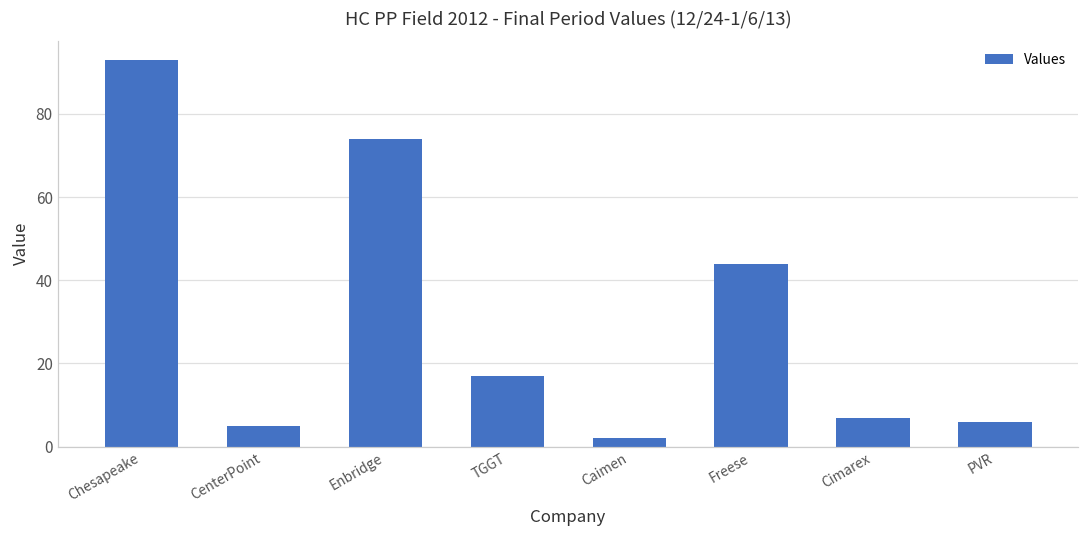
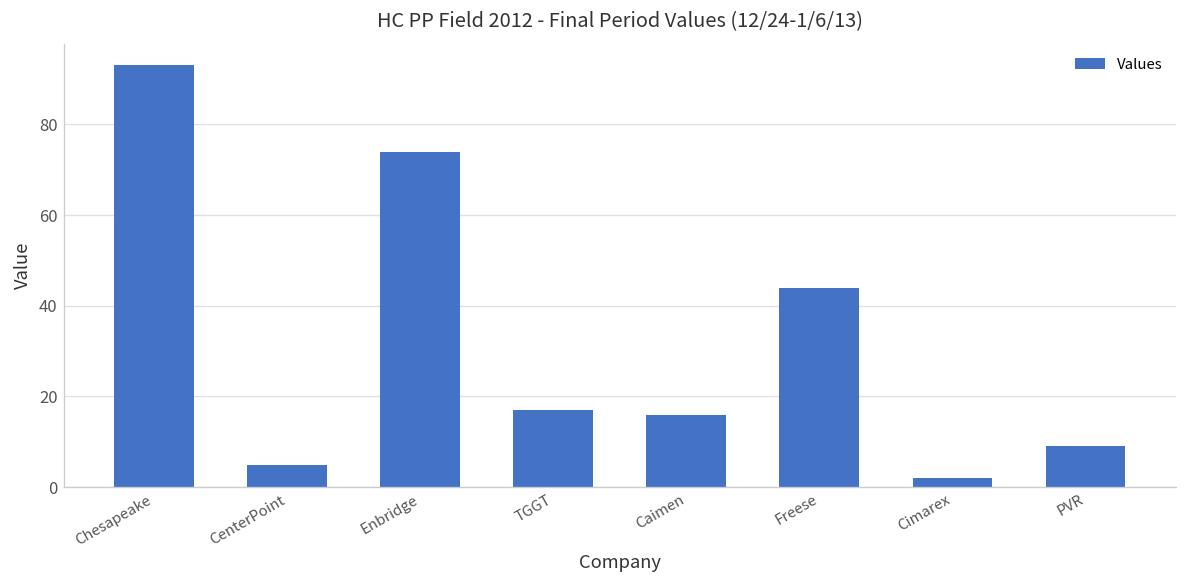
Caimen: 2 -> 16
Cimarex: 7 -> 2
PVR: 6 -> 9
